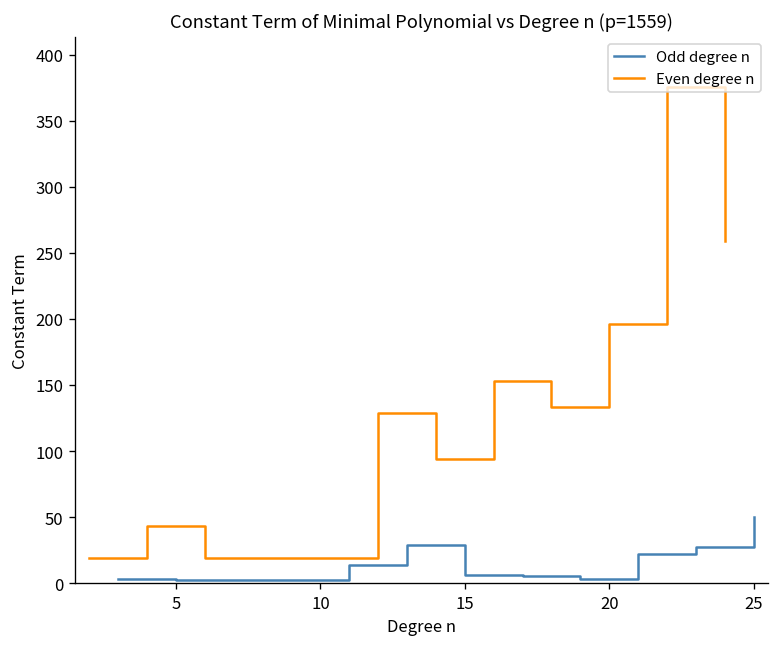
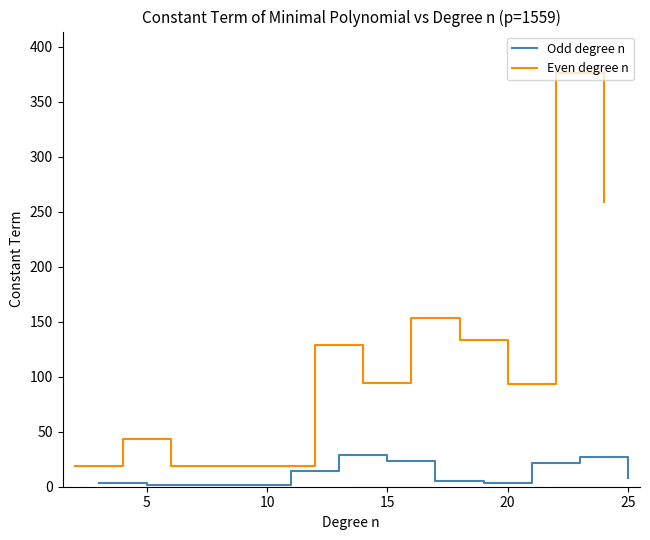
Odd degree n, 15: 6 -> 23
Even degree n, 20: 196 -> 93
Odd degree n, 25: 50 -> 8
